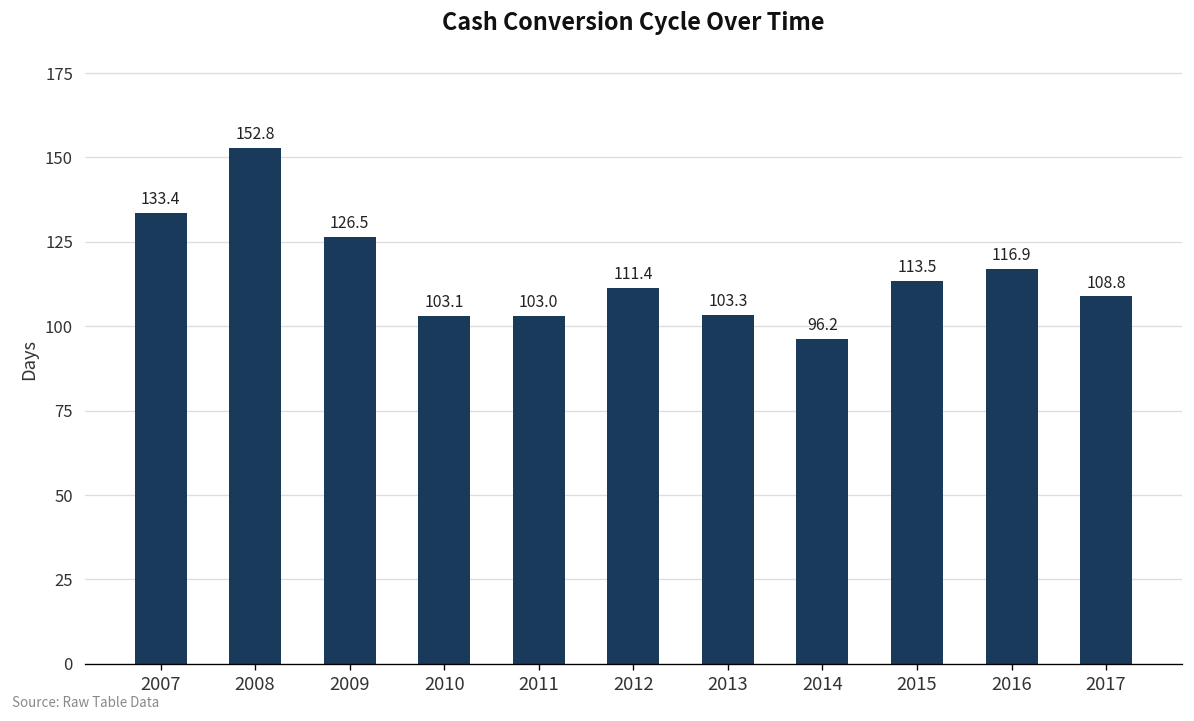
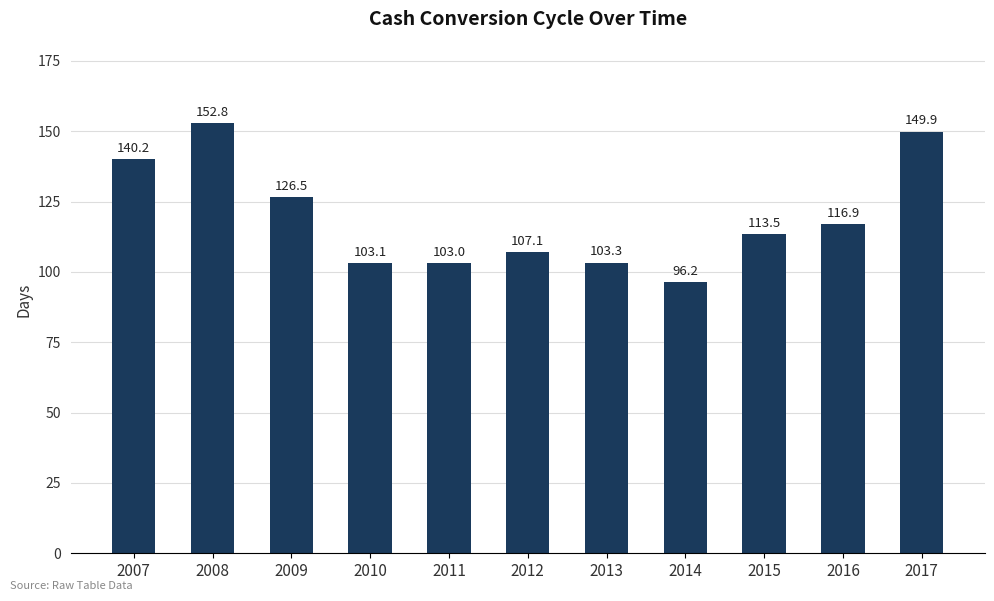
2007: 133.4 -> 140.2
2012: 111.4 -> 107.1
2017: 108.8 -> 149.9
